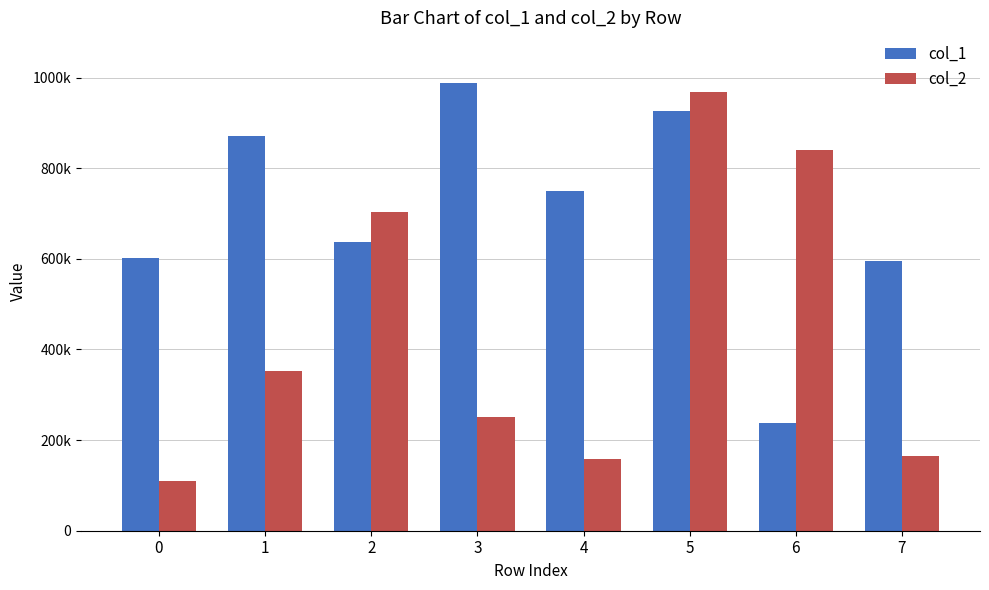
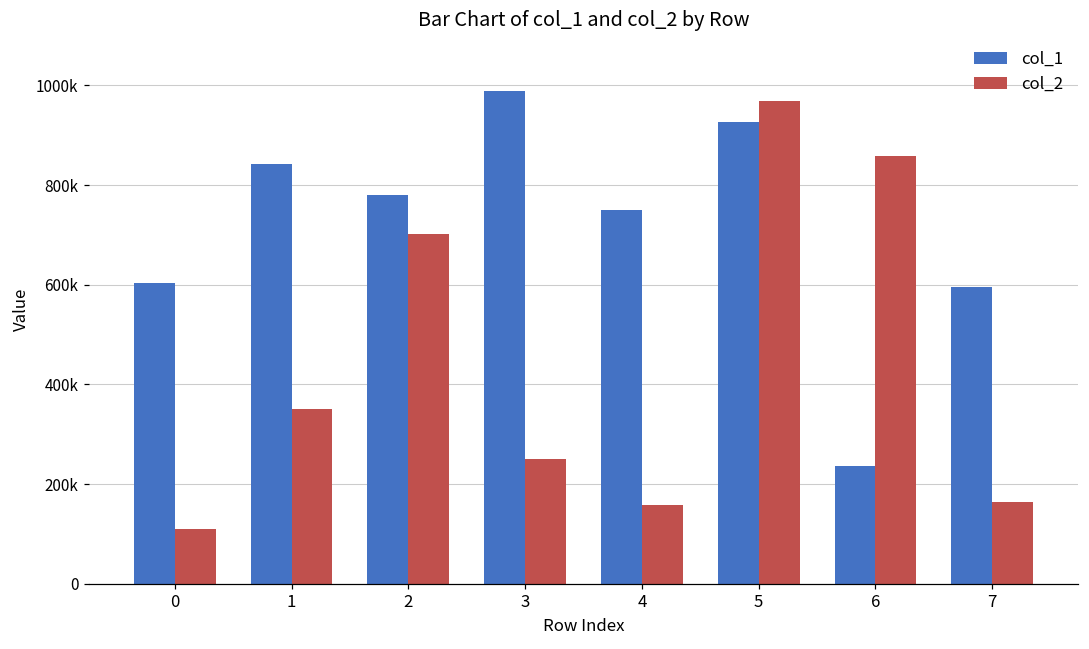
col_1, 1: 870000 -> 840000
col_1, 2: 640000 -> 780000
col_2, 6: 840000 -> 860000
